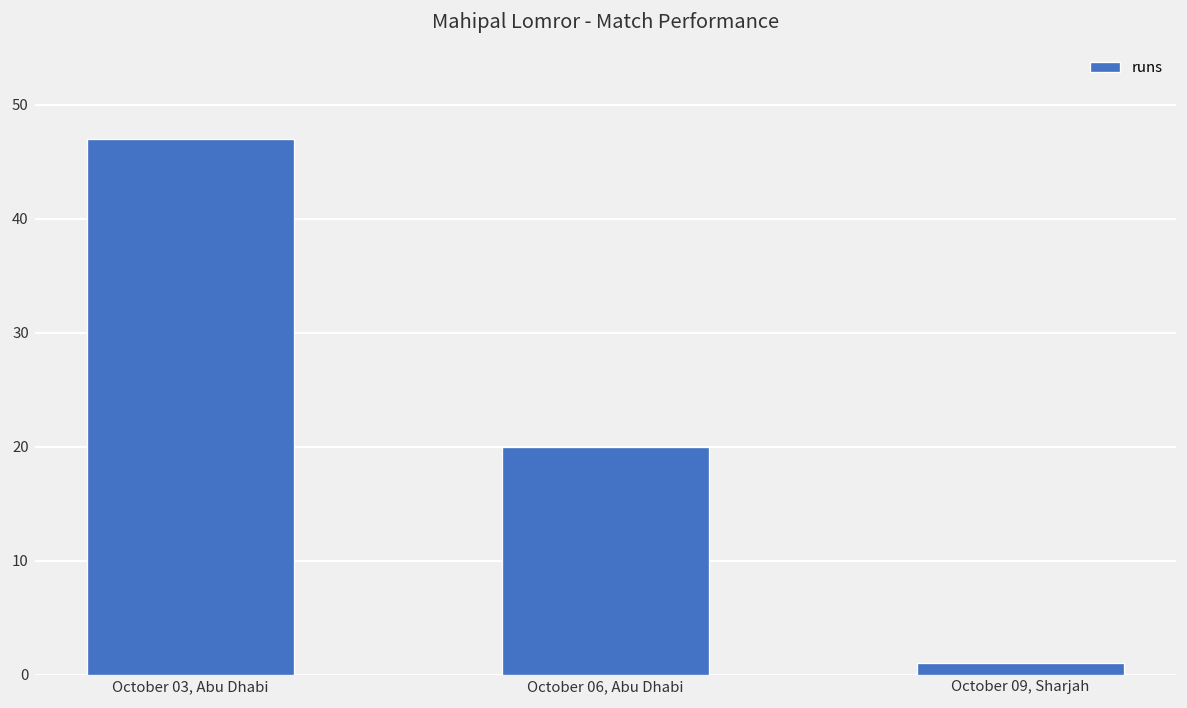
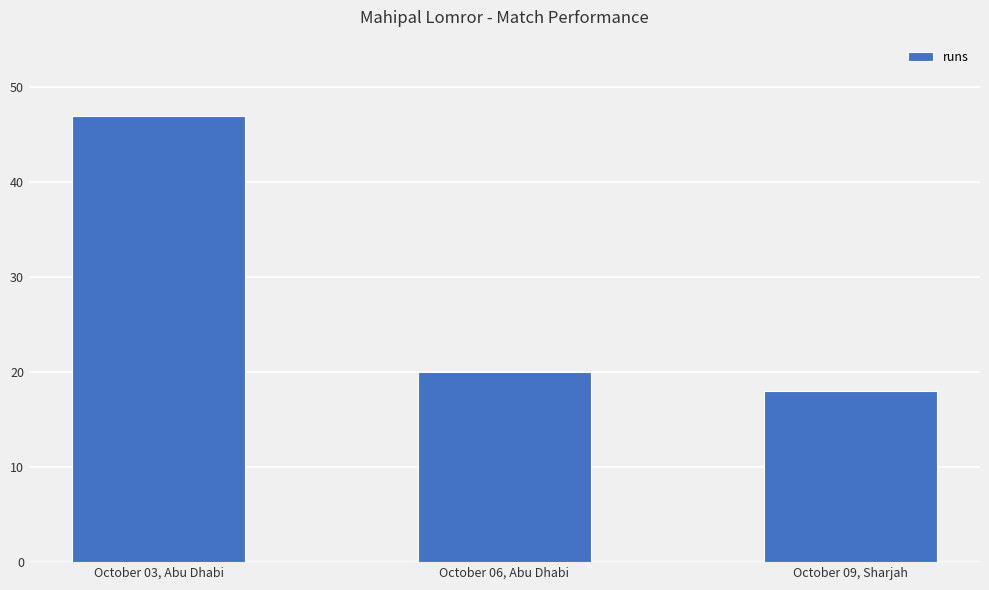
October 09, Sharjah: 1 -> 18
